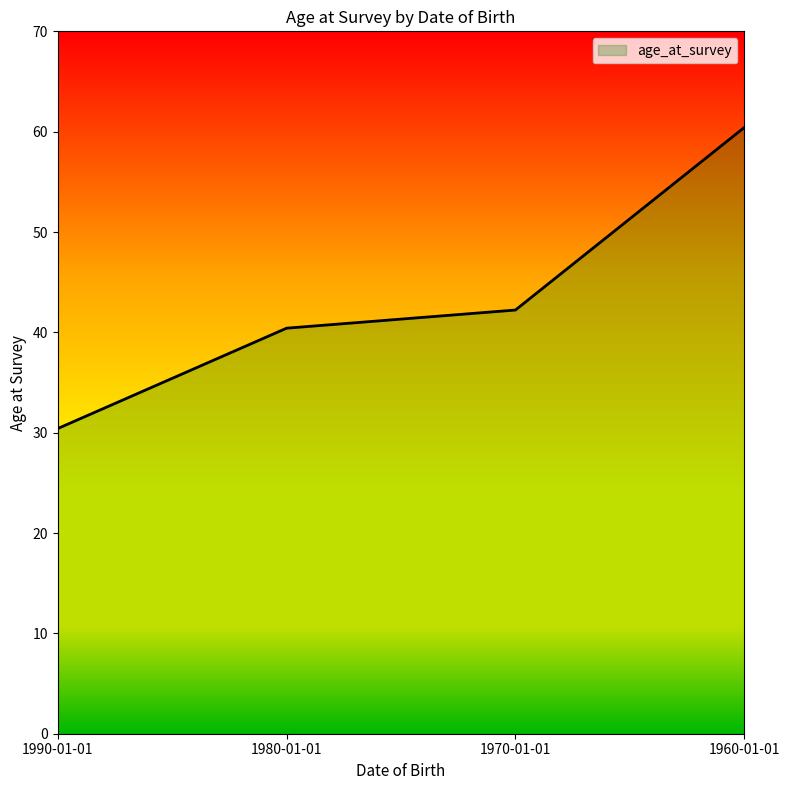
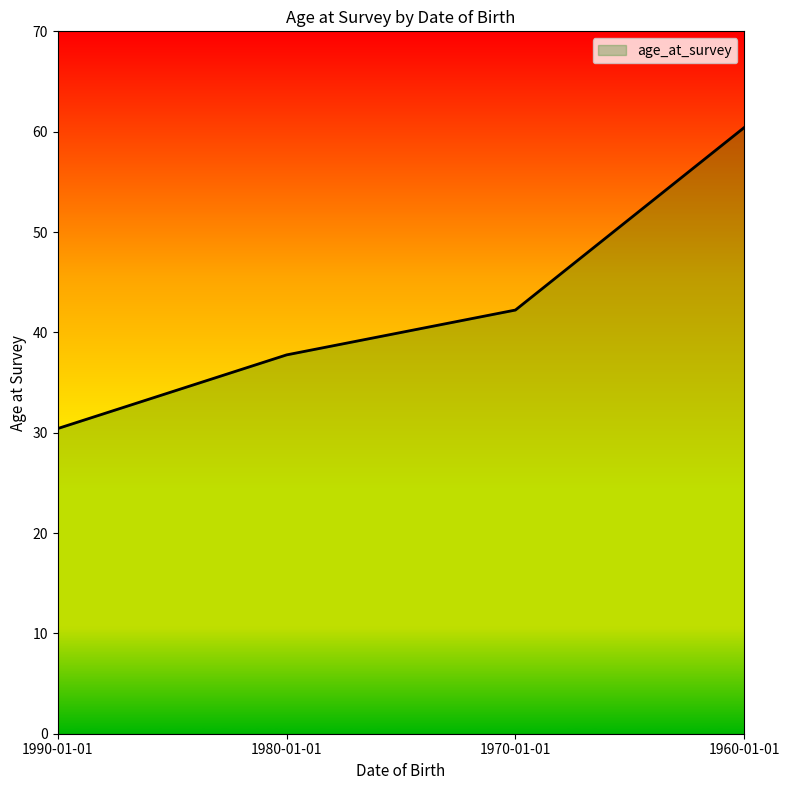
1980-01-01: 40.4 -> 37.8
